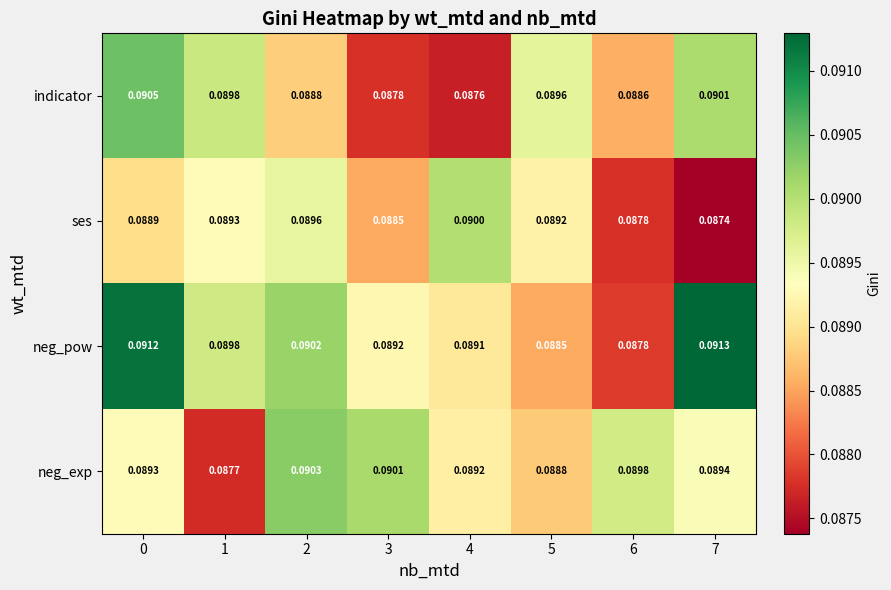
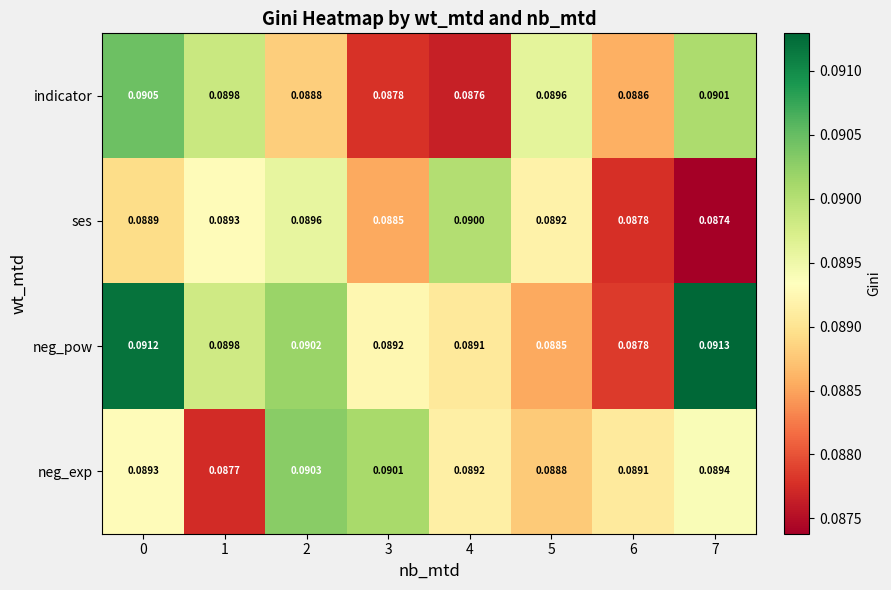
neg_exp, 6: 0.0898 -> 0.0891
